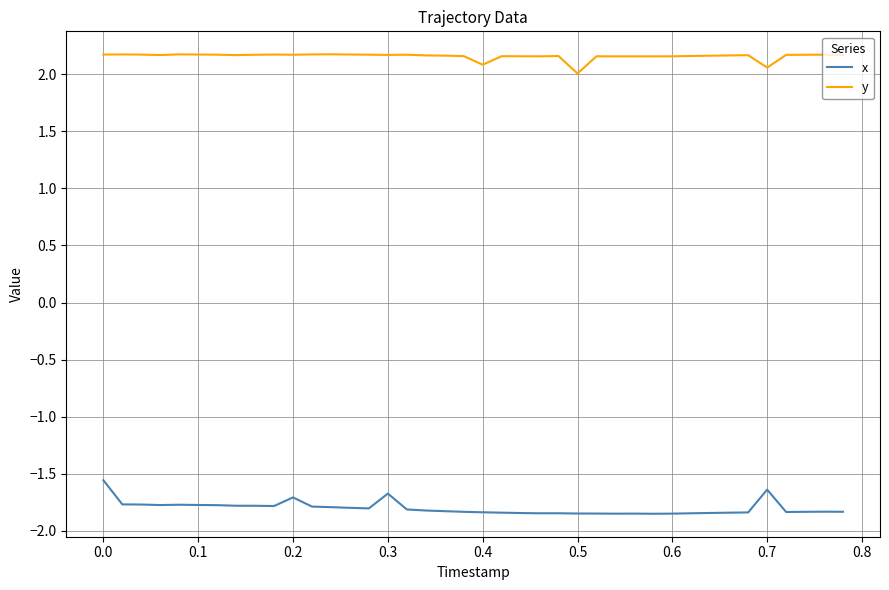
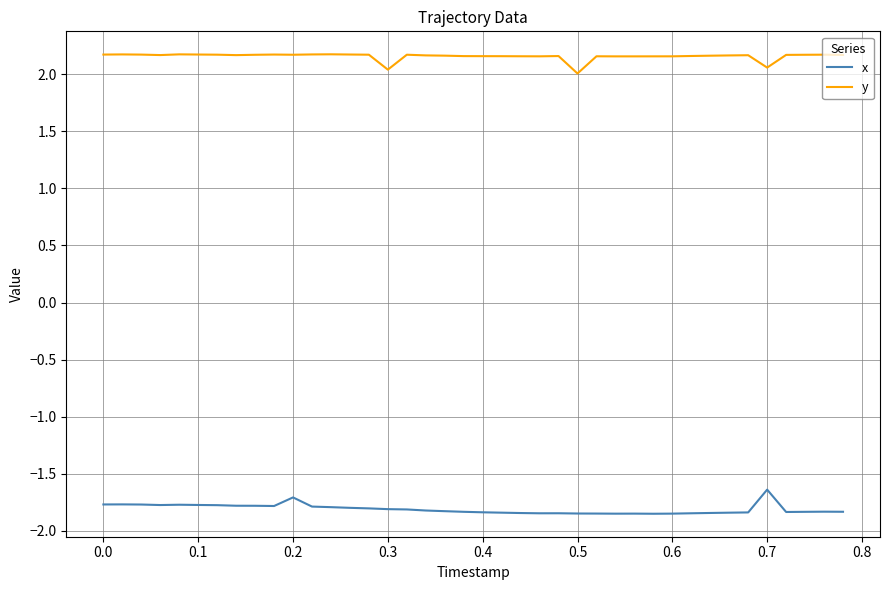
x, 0.0: -1.56 -> -1.77
x, 0.3: -1.67 -> -1.81
y, 0.3: 2.17 -> 2.04
y, 0.4: 2.08 -> 2.16
